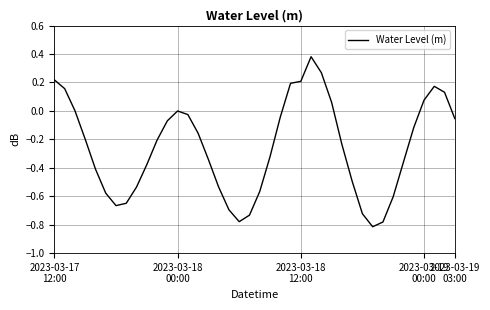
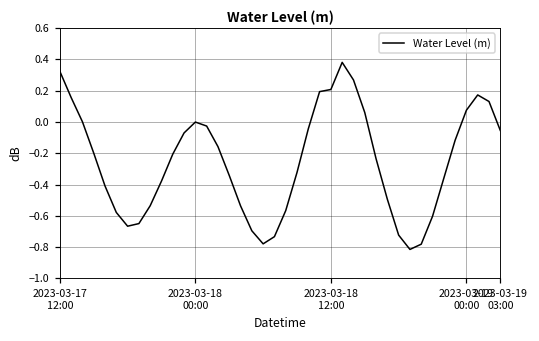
2023-03-17 12:00: 0.22 -> 0.32
